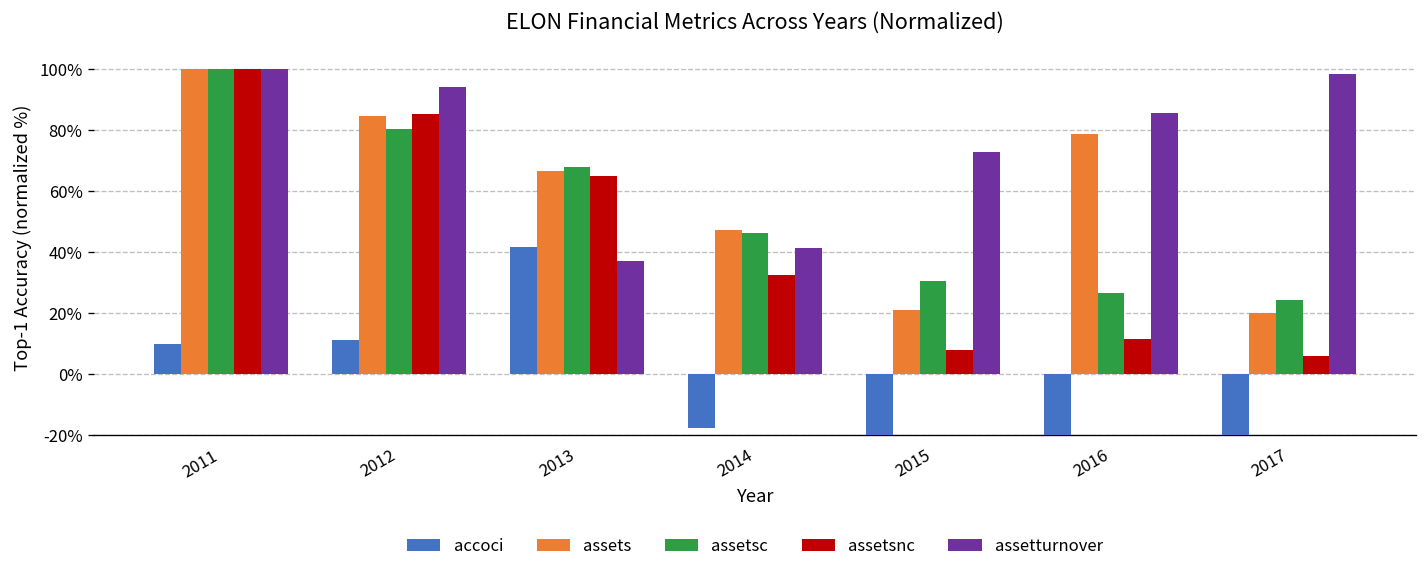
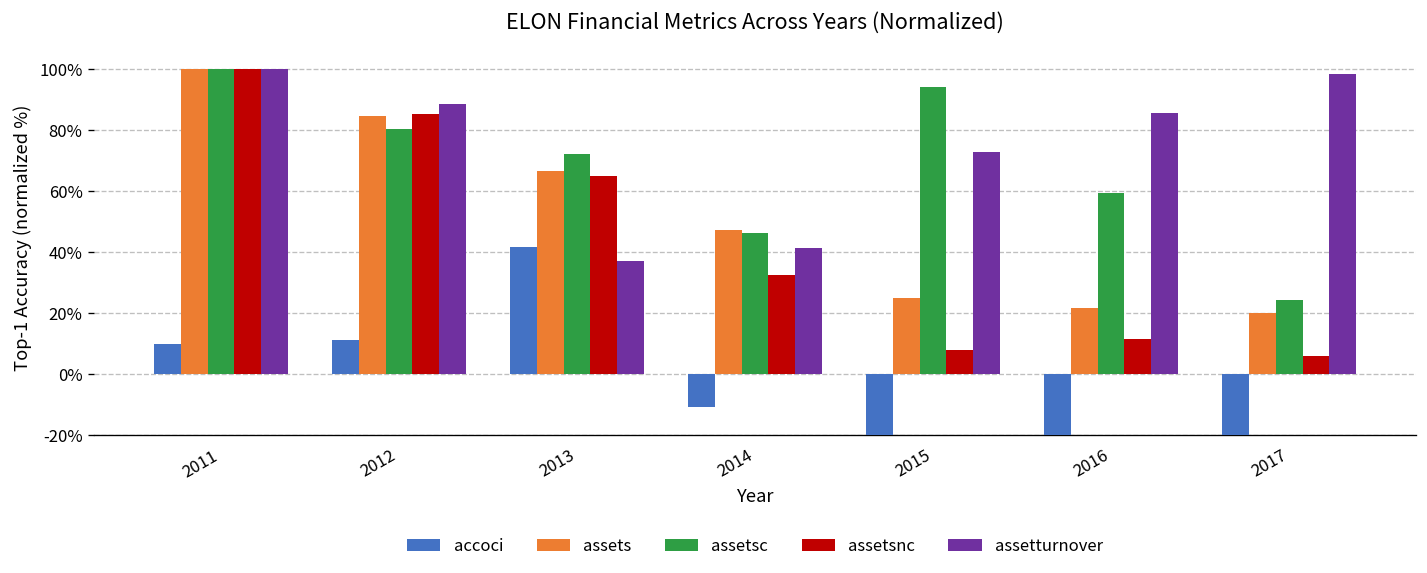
assetturnover, 2012: 94% -> 89%
assetsc, 2013: 68% -> 72%
accoci, 2014: -18% -> -11%
assets, 2015: 21% -> 25%
assetsc, 2015: 30% -> 94%
assets, 2016: 79% -> 22%
assetsc, 2016: 26% -> 59%
